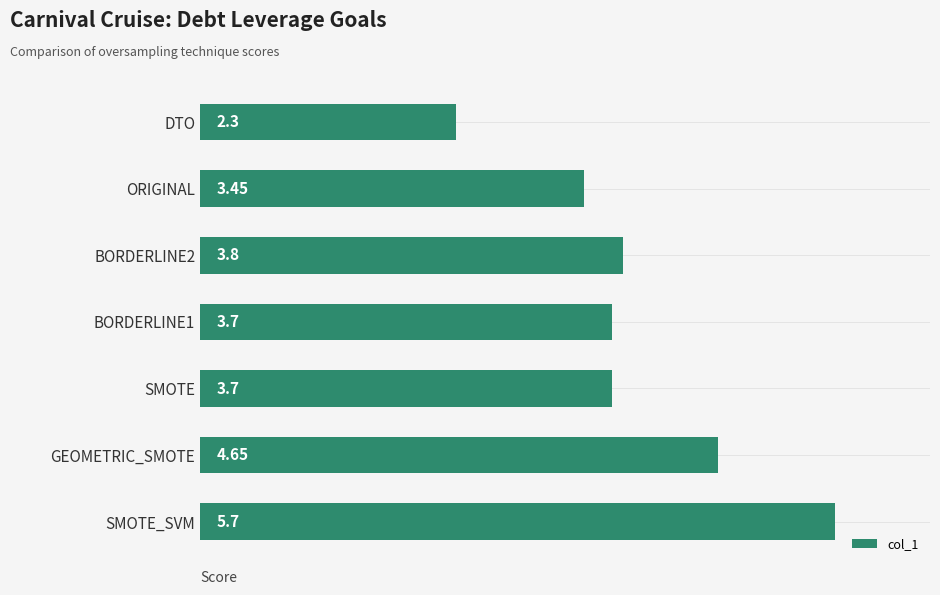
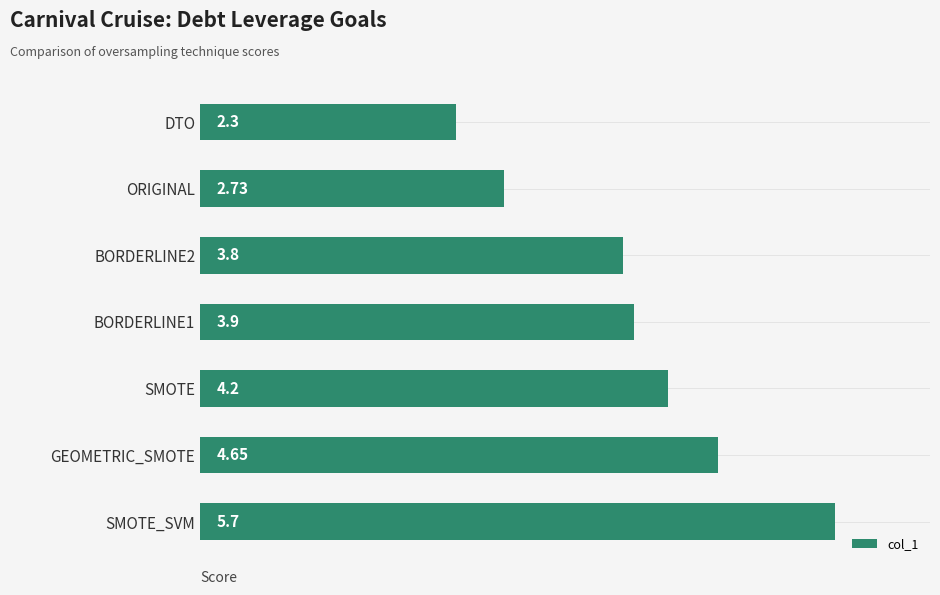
ORIGINAL: 3.45 -> 2.73
BORDERLINE1: 3.7 -> 3.9
SMOTE: 3.7 -> 4.2
